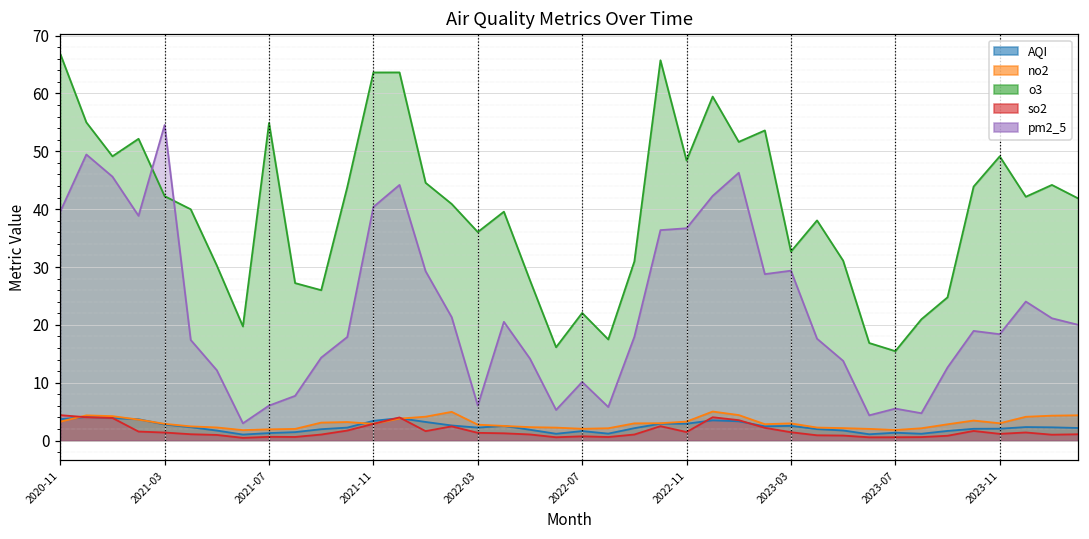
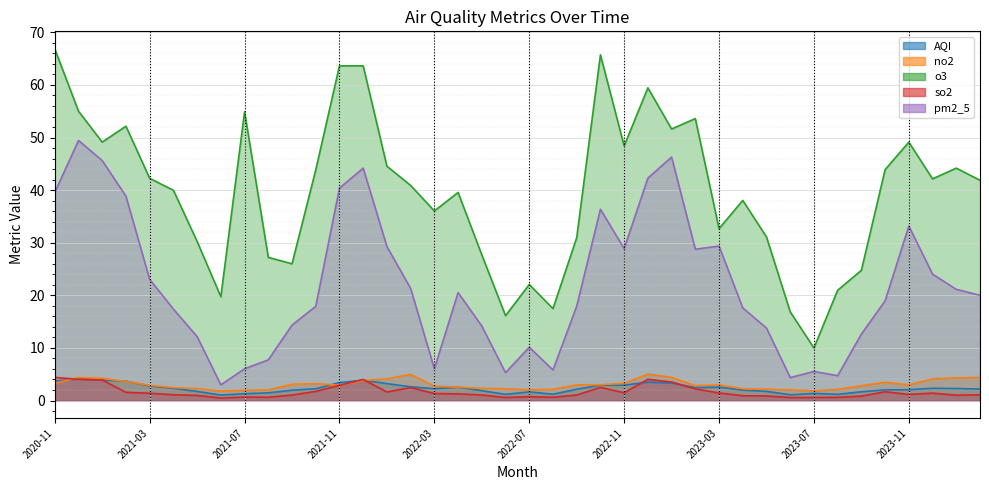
pm2_5, 2021-03: 55 -> 23
pm2_5, 2022-11: 37 -> 29
o3, 2023-07: 15 -> 10
pm2_5, 2023-11: 18 -> 33
